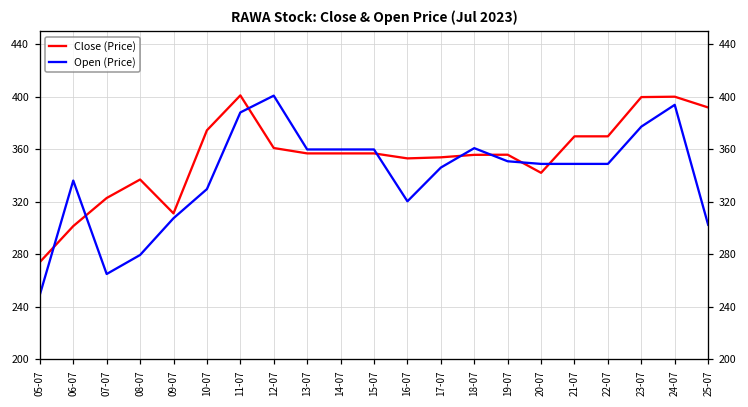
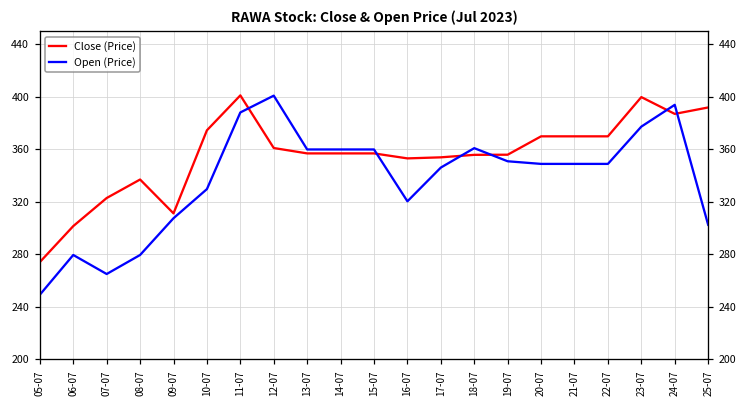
Open (Price), 06-07: 336 -> 280
Close (Price), 20-07: 342 -> 370
Close (Price), 24-07: 400 -> 387
